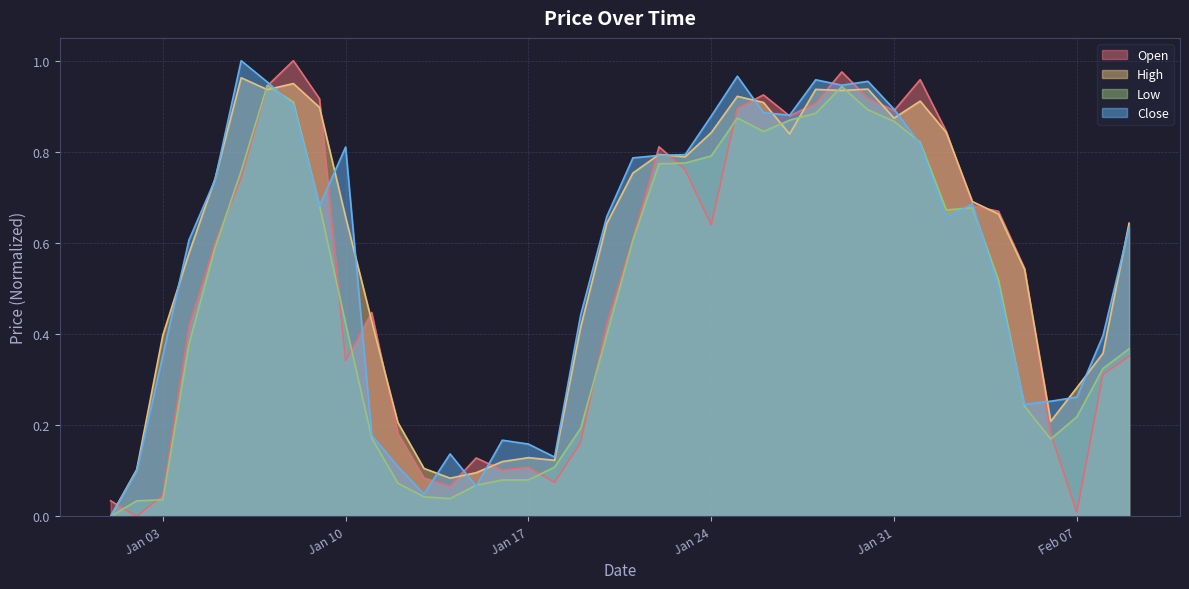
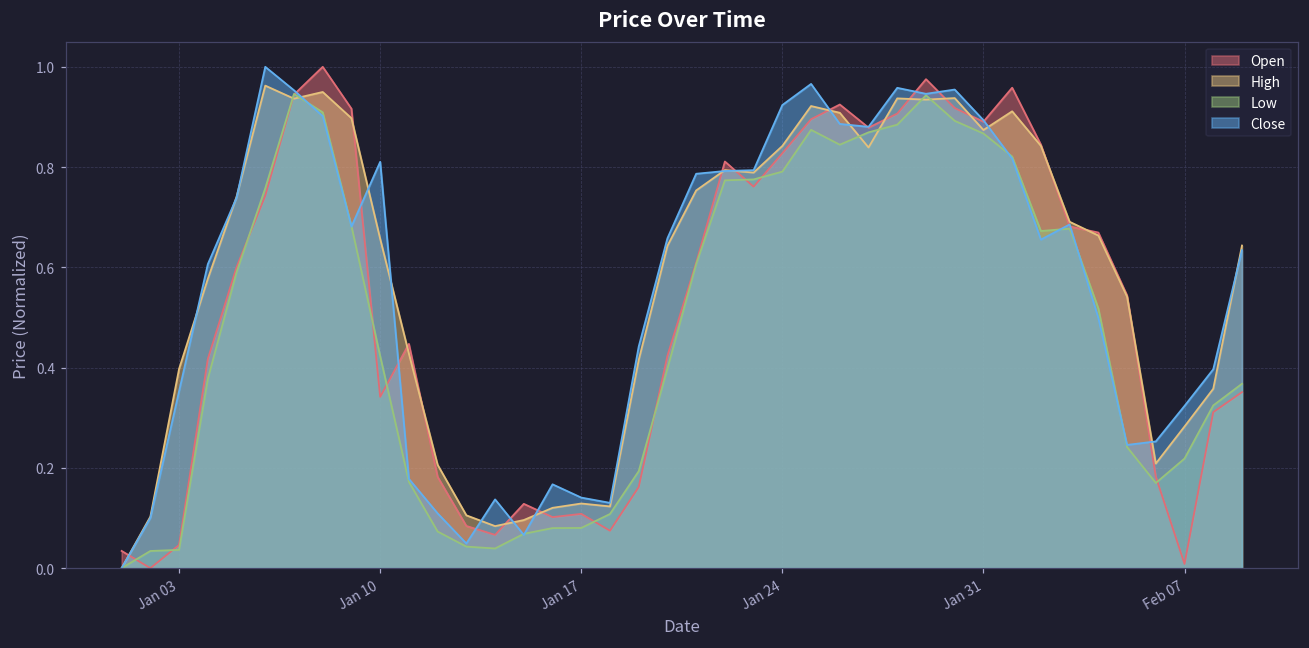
Close, Jan 17: 0.16 -> 0.14
Open, Jan 24: 0.64 -> 0.83
Close, Jan 24: 0.88 -> 0.92
Close, Feb 07: 0.26 -> 0.32
